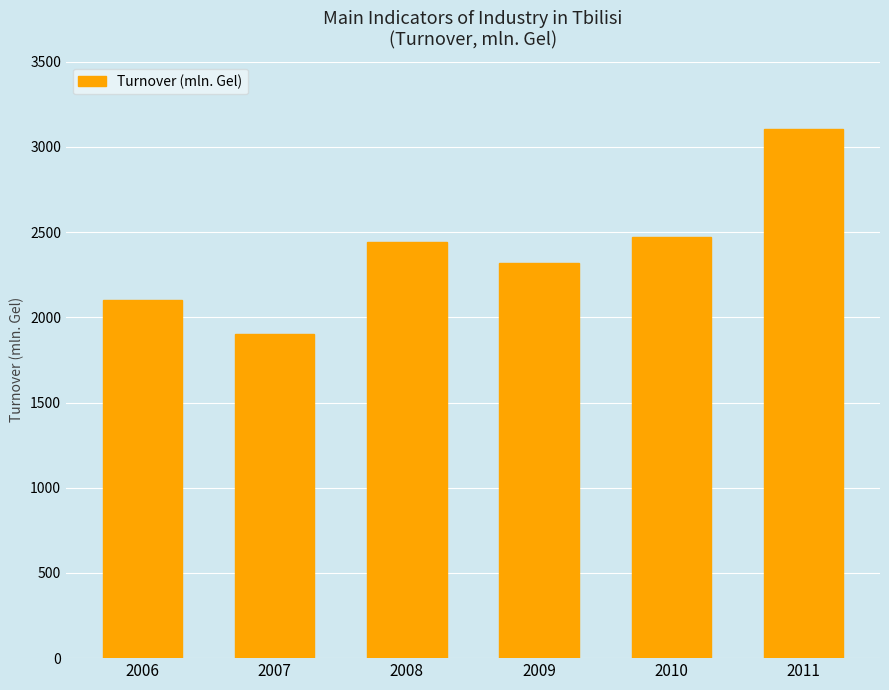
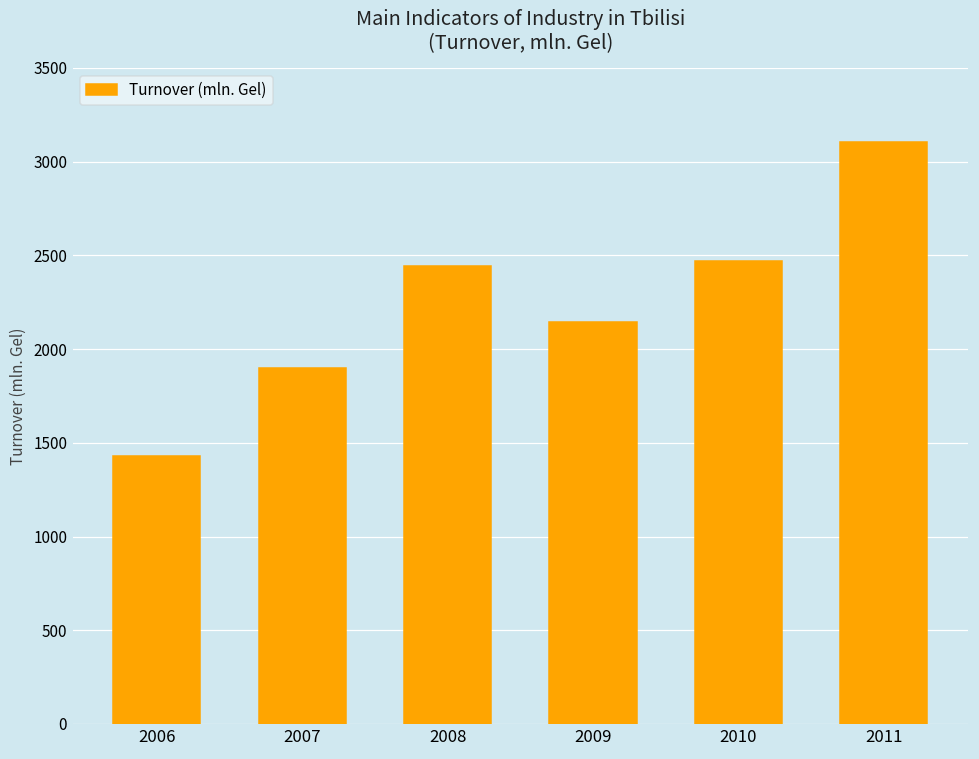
2006: 2100 -> 1430
2009: 2320 -> 2140
